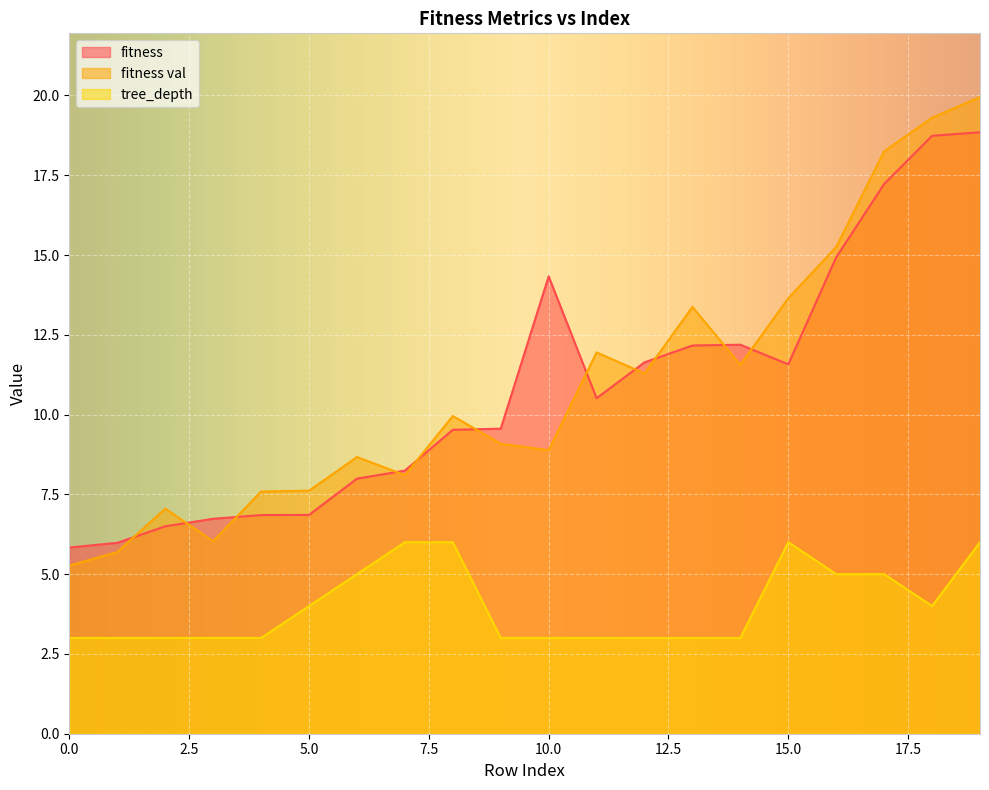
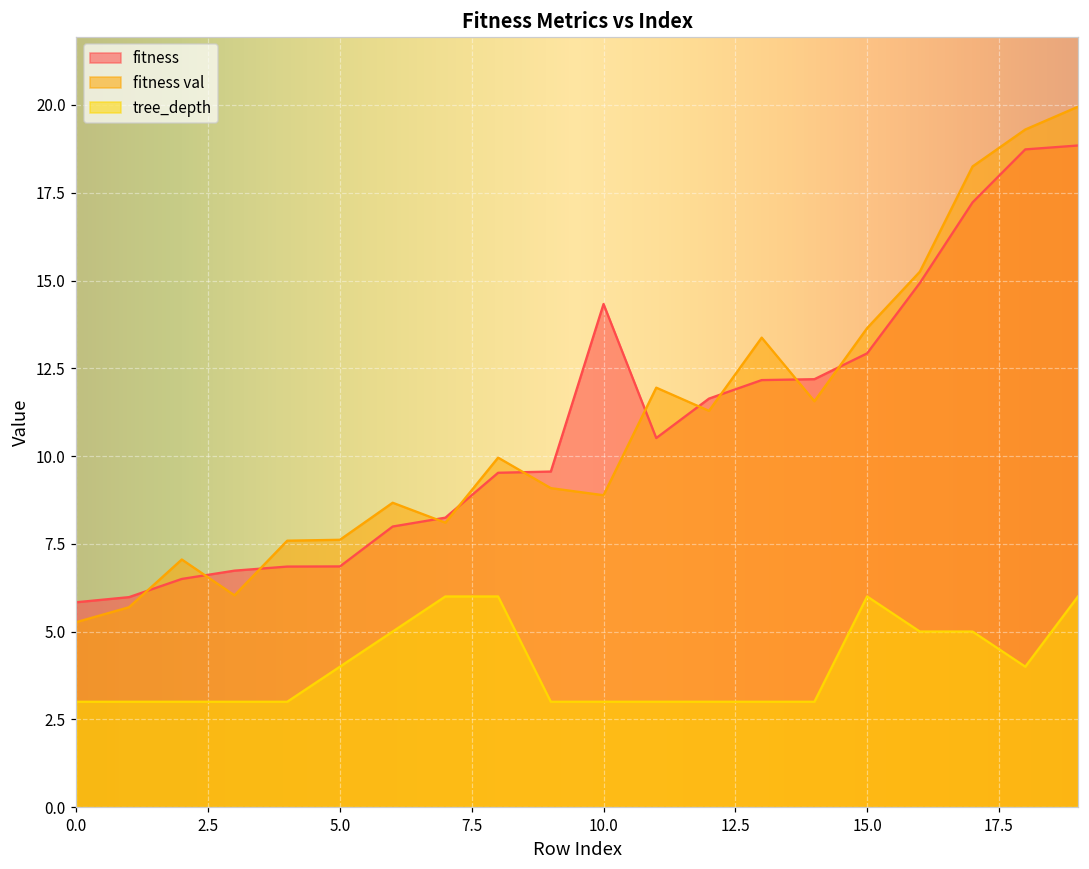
fitness, 15.0: 11.6 -> 12.9
